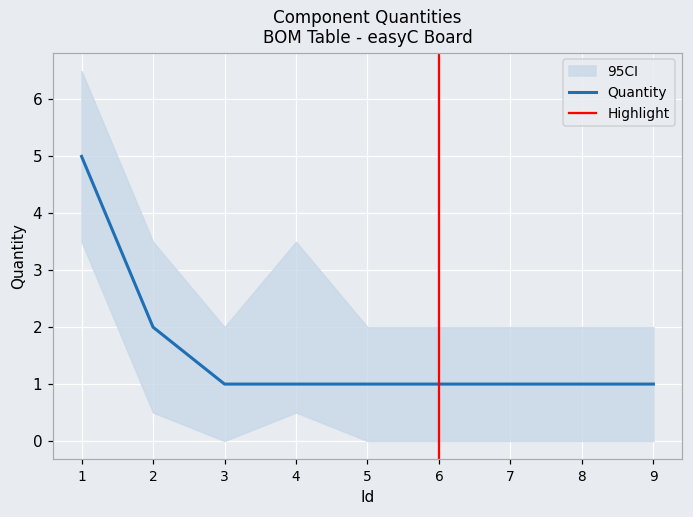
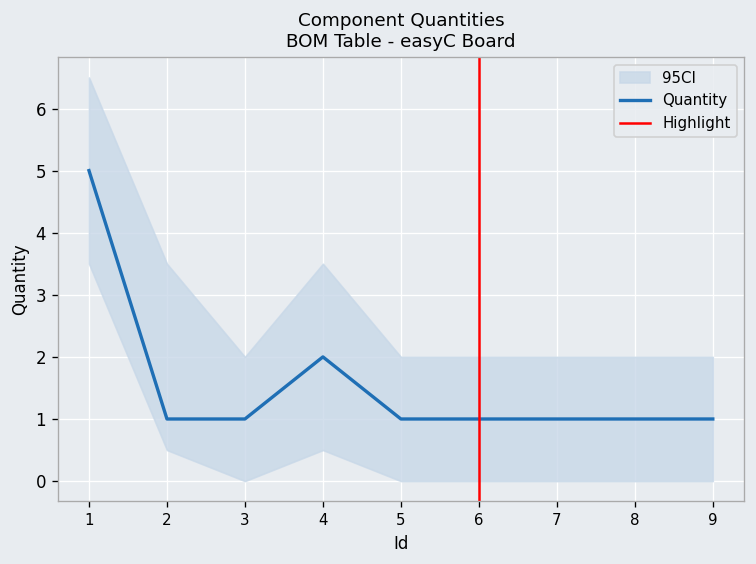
Quantity, 2: 2 -> 1
Quantity, 4: 1 -> 2
